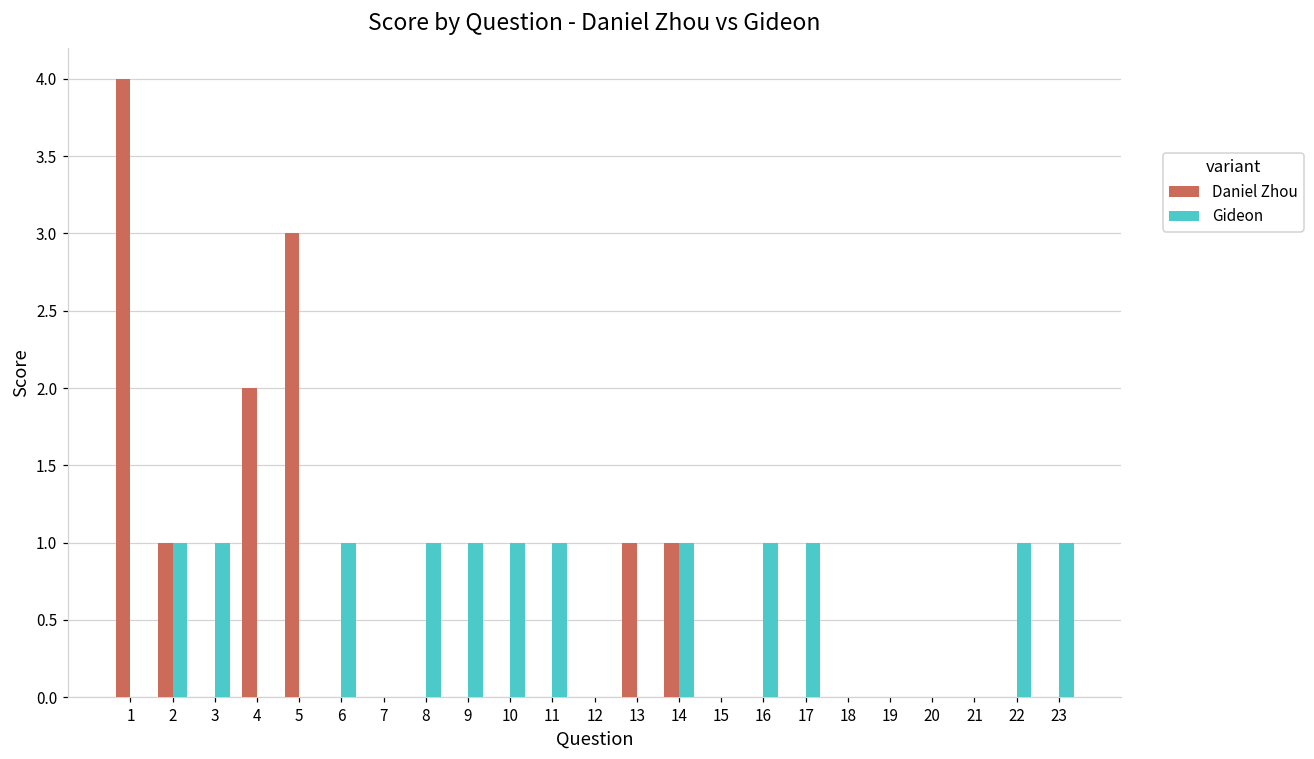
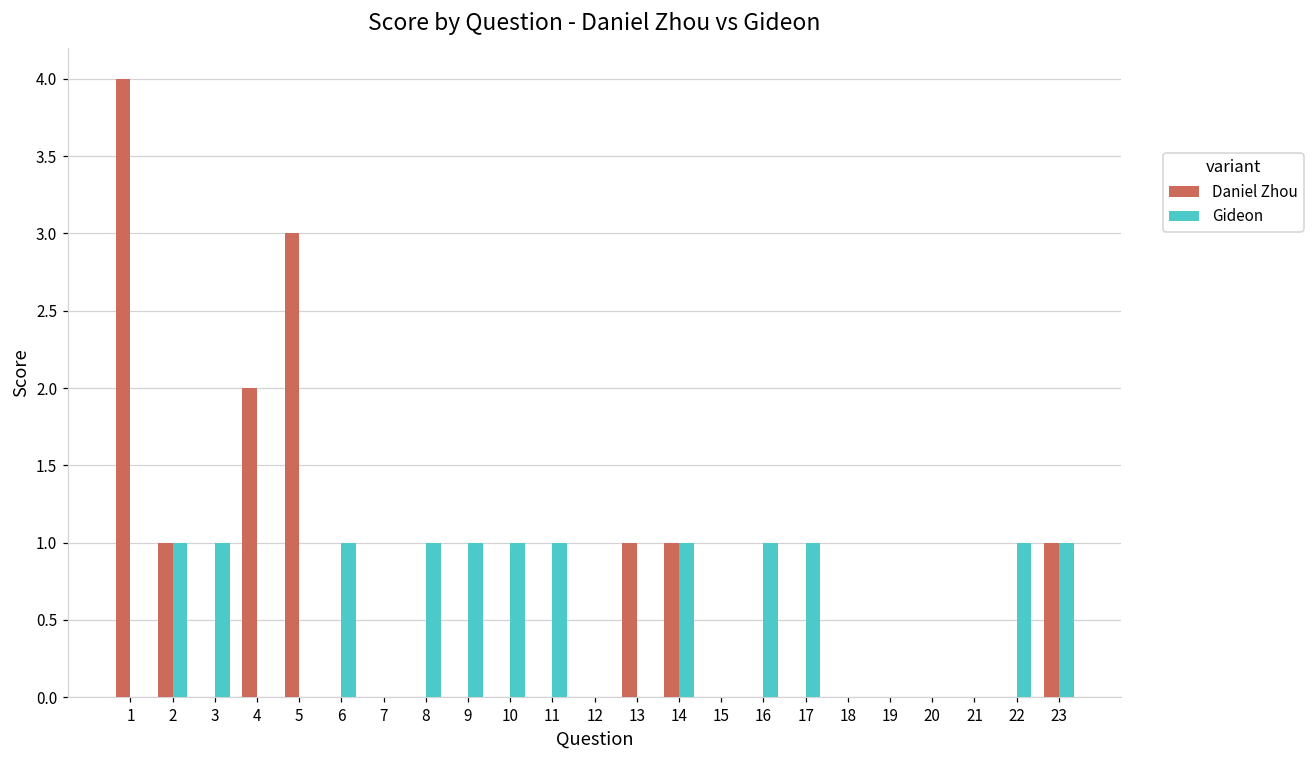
Daniel Zhou, 23: 0 -> 1
